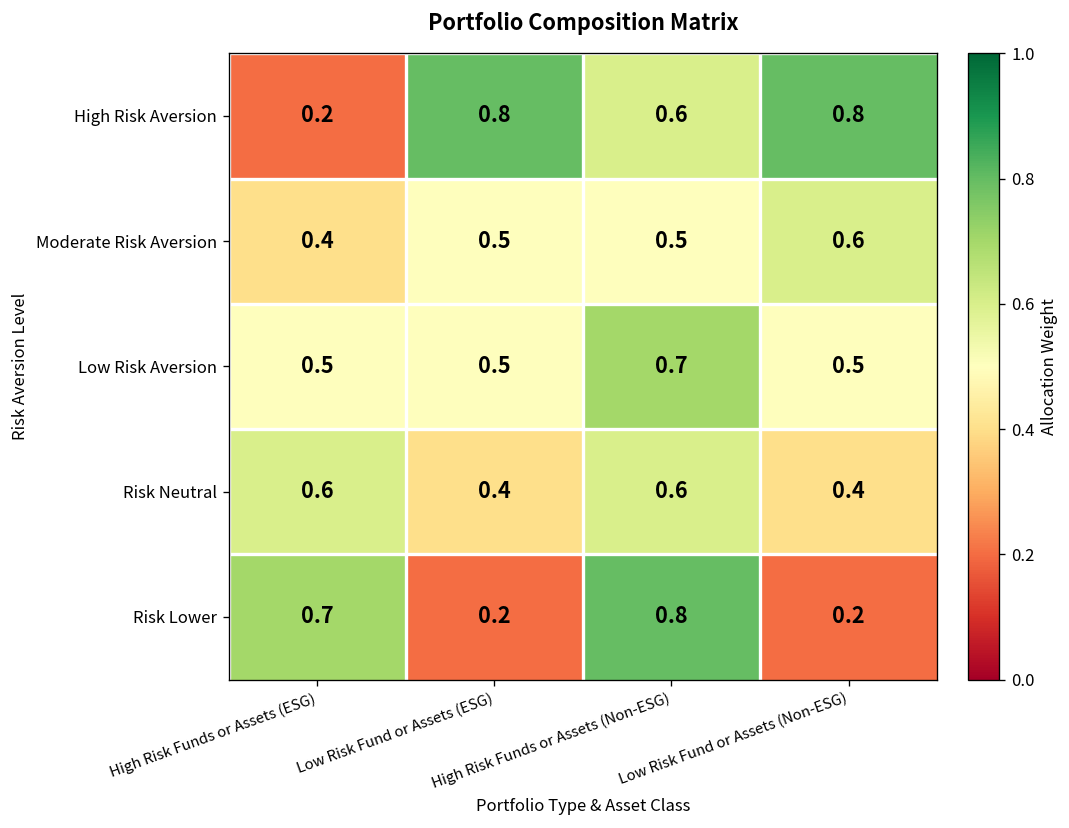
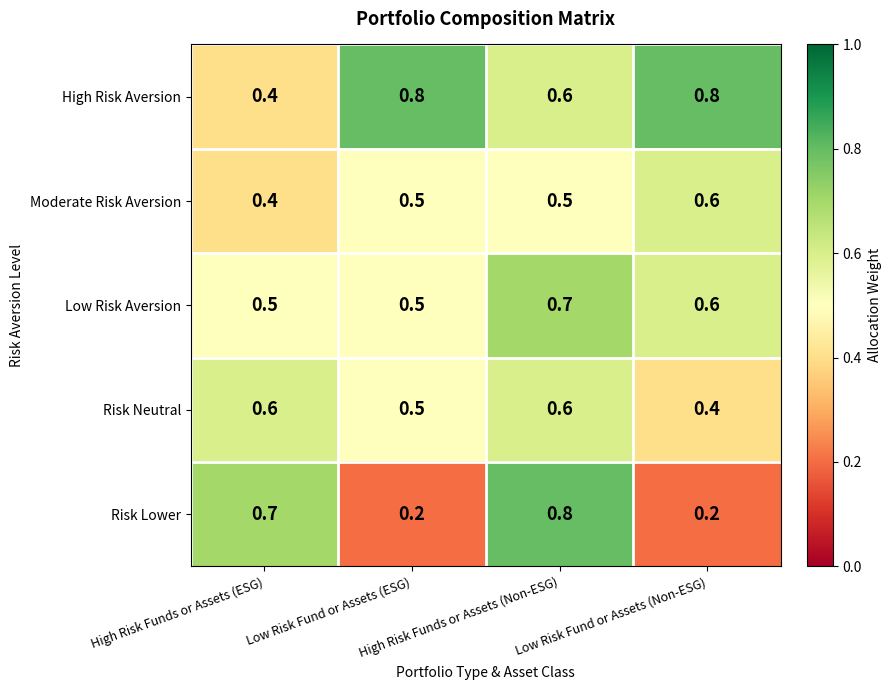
High Risk Aversion, High Risk Funds or Assets (ESG): 0.2 -> 0.4
Low Risk Aversion, Low Risk Fund or Assets (Non-ESG): 0.5 -> 0.6
Risk Neutral, Low Risk Fund or Assets (ESG): 0.4 -> 0.5
